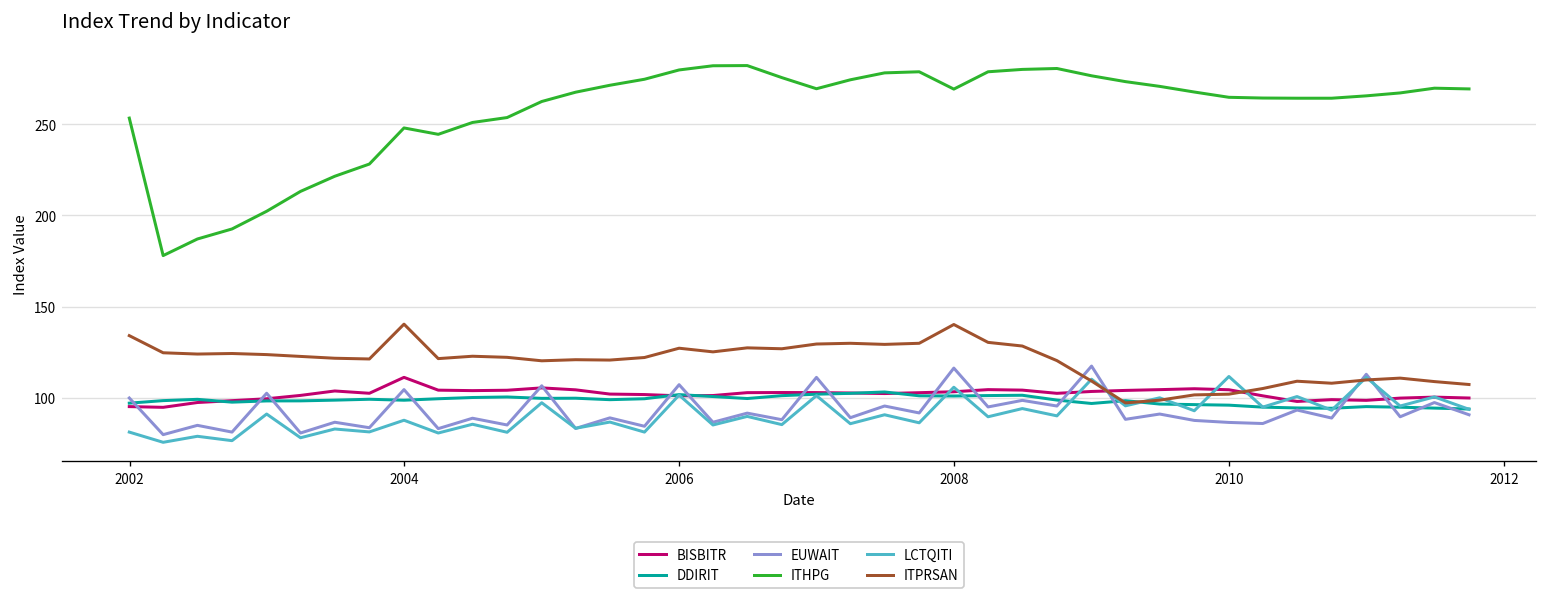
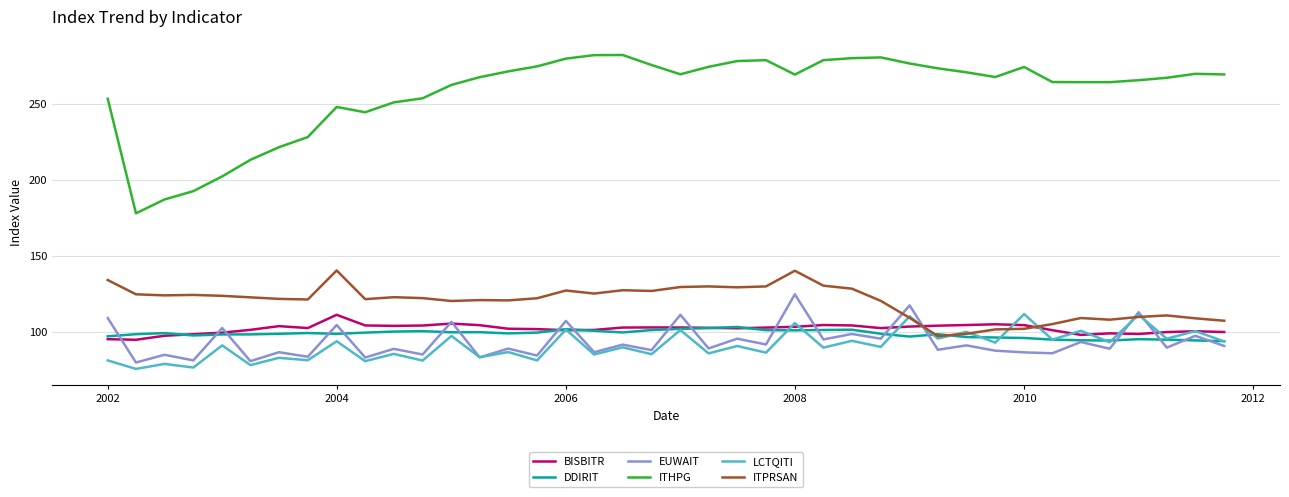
EUWAIT, 2002: 100 -> 109
LCTQITI, 2004: 88 -> 94
EUWAIT, 2008: 116 -> 125
ITHPG, 2010: 265 -> 274
